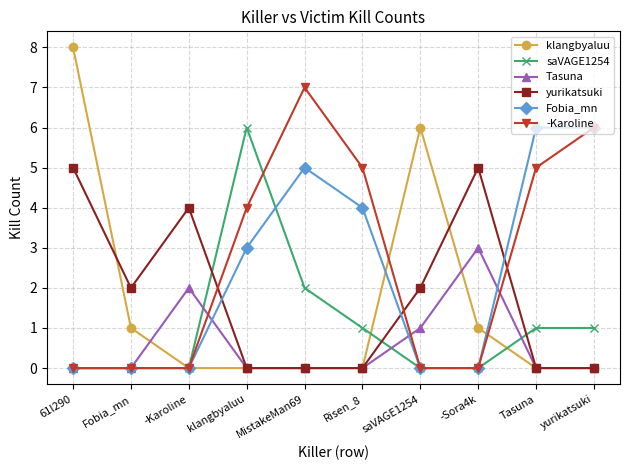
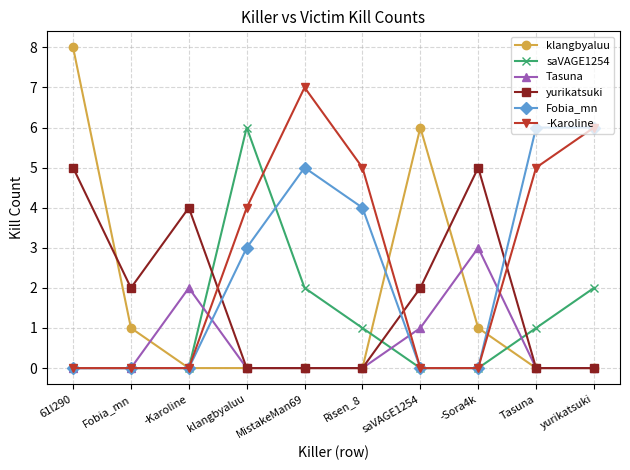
saVAGE1254, yurikatsuki: 1 -> 2
